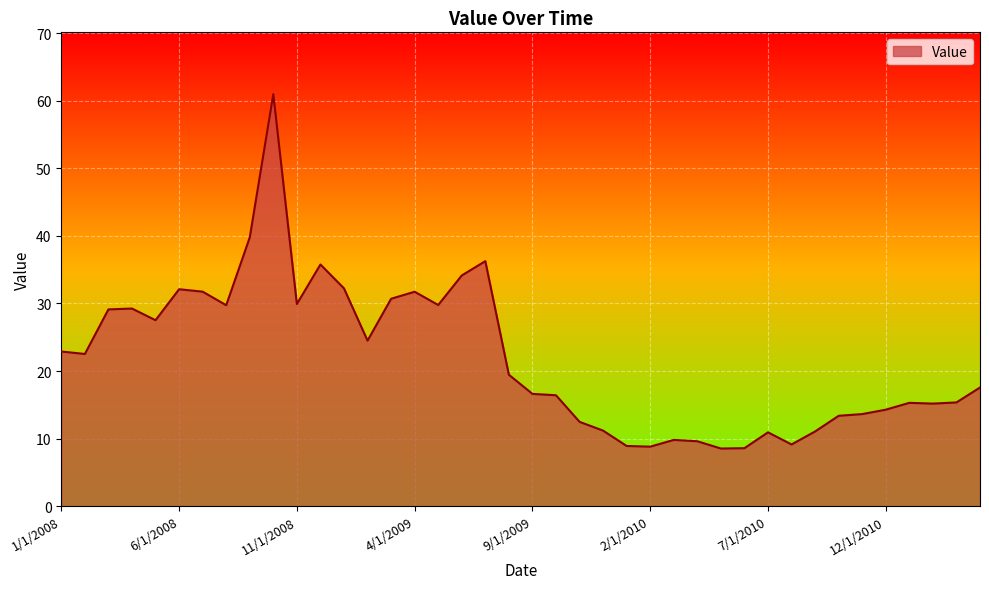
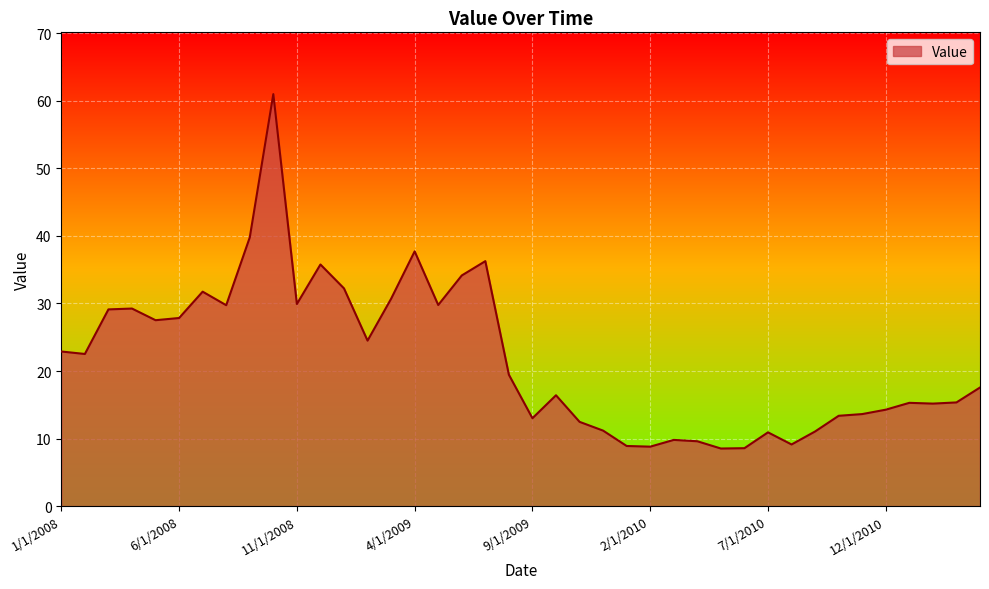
6/1/2008: 32 -> 28
4/1/2009: 32 -> 38
9/1/2009: 17 -> 13
